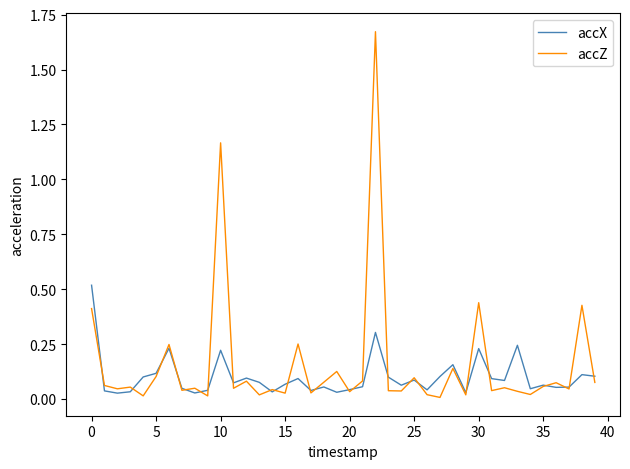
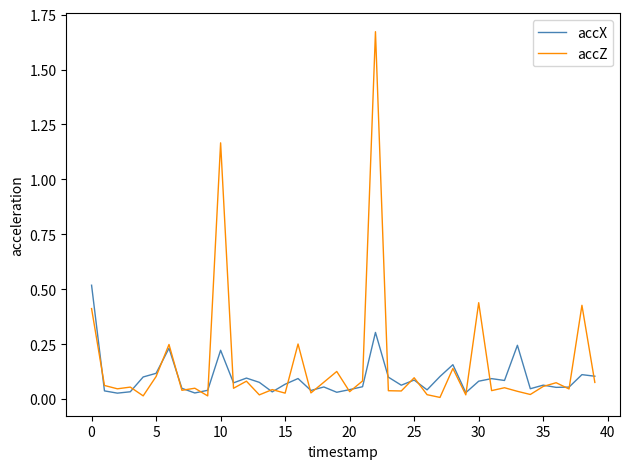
accX, 30: 0.23 -> 0.08
